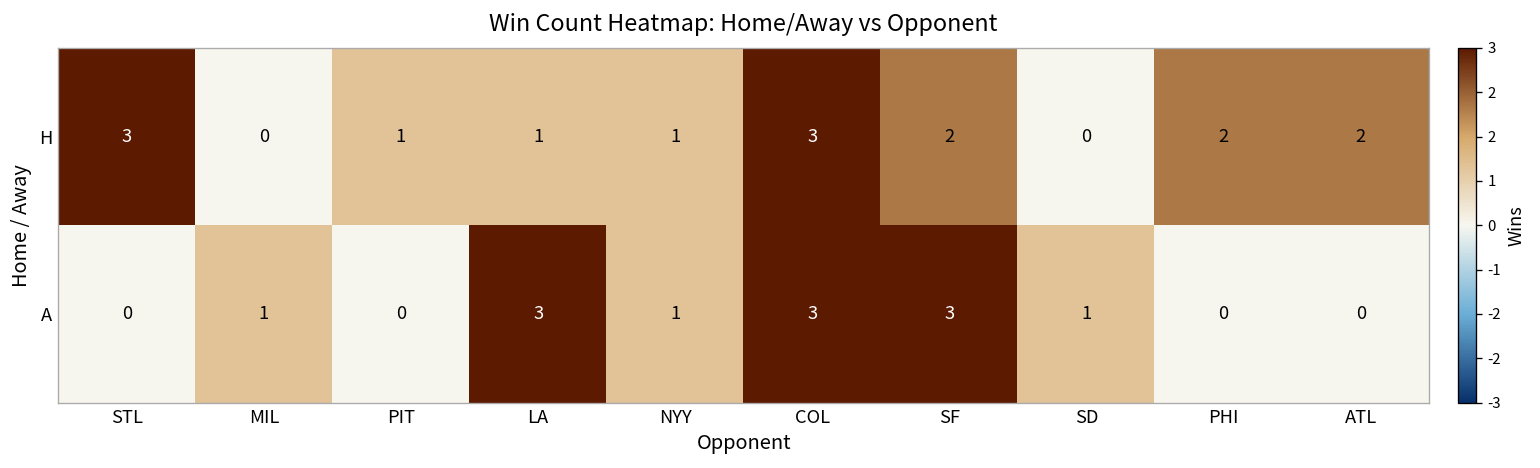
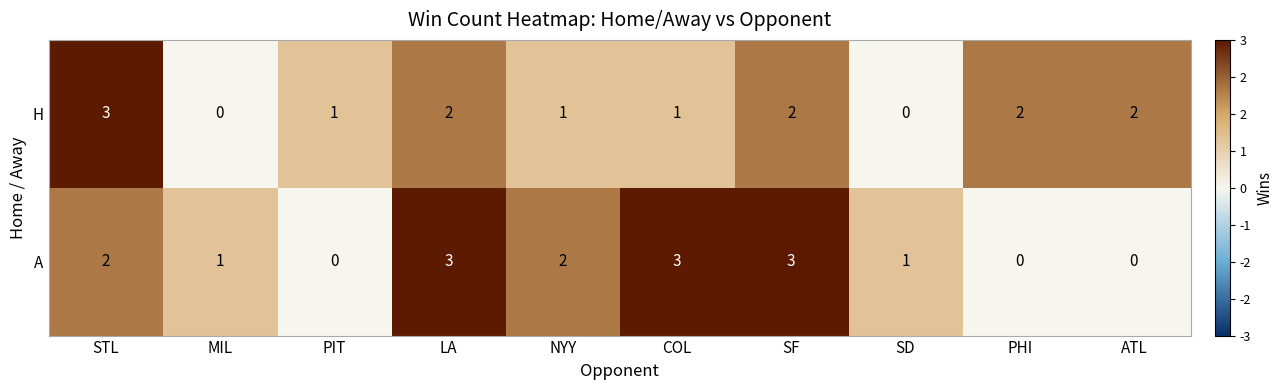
H, LA: 1 -> 2
H, COL: 3 -> 1
A, STL: 0 -> 2
A, NYY: 1 -> 2
